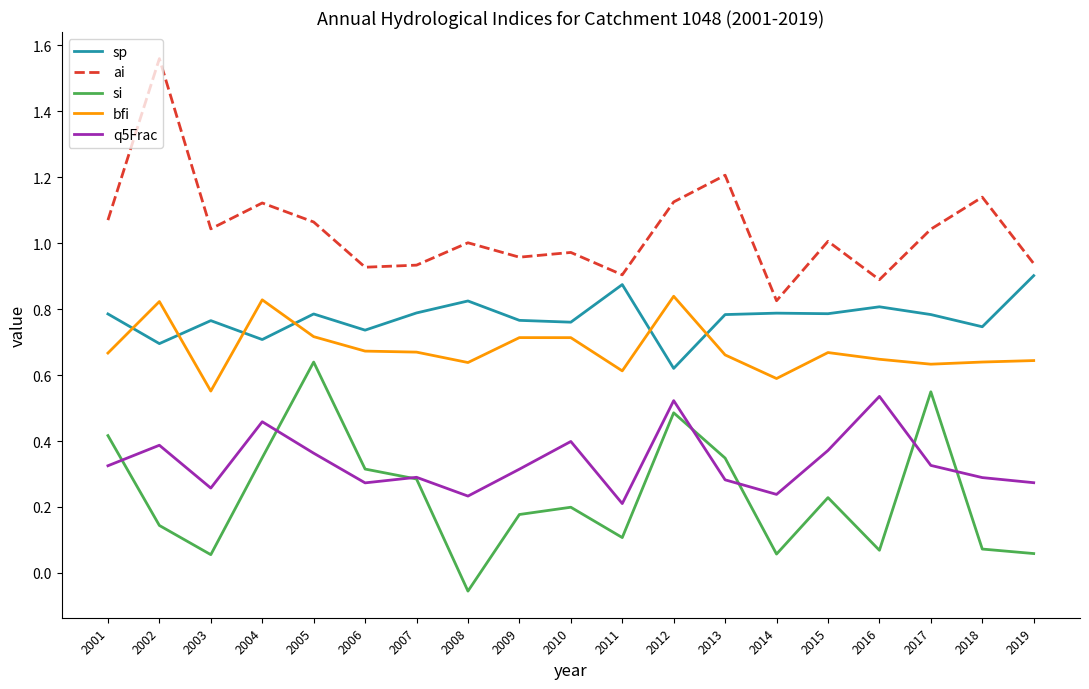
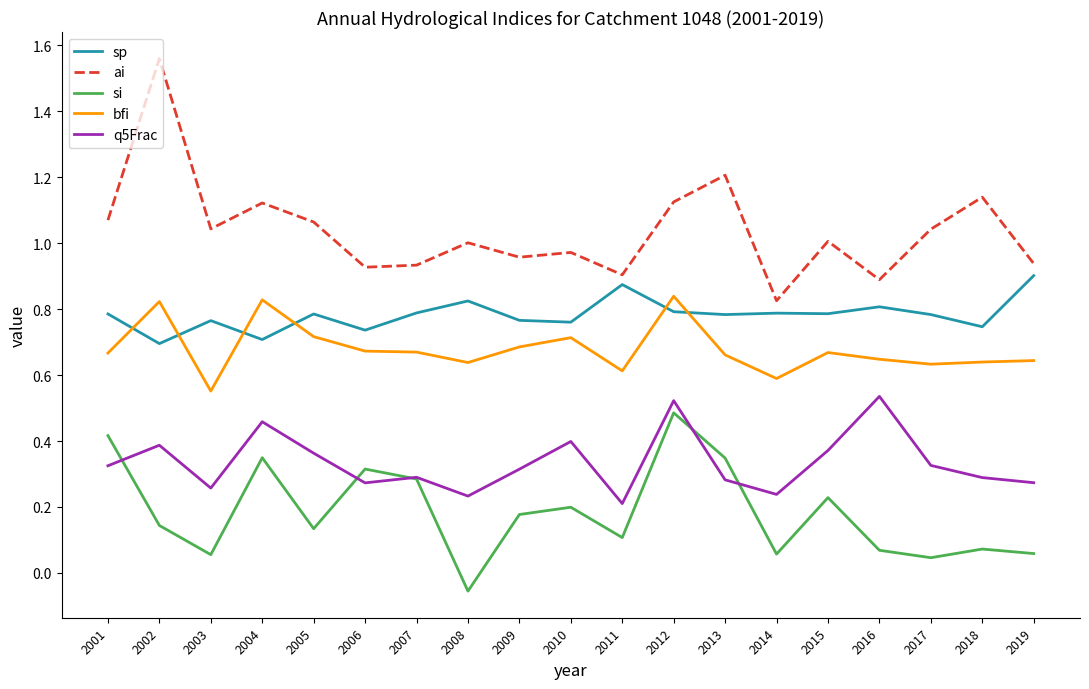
si, 2005: 0.64 -> 0.13
bfi, 2009: 0.71 -> 0.69
sp, 2012: 0.62 -> 0.79
si, 2017: 0.55 -> 0.05
